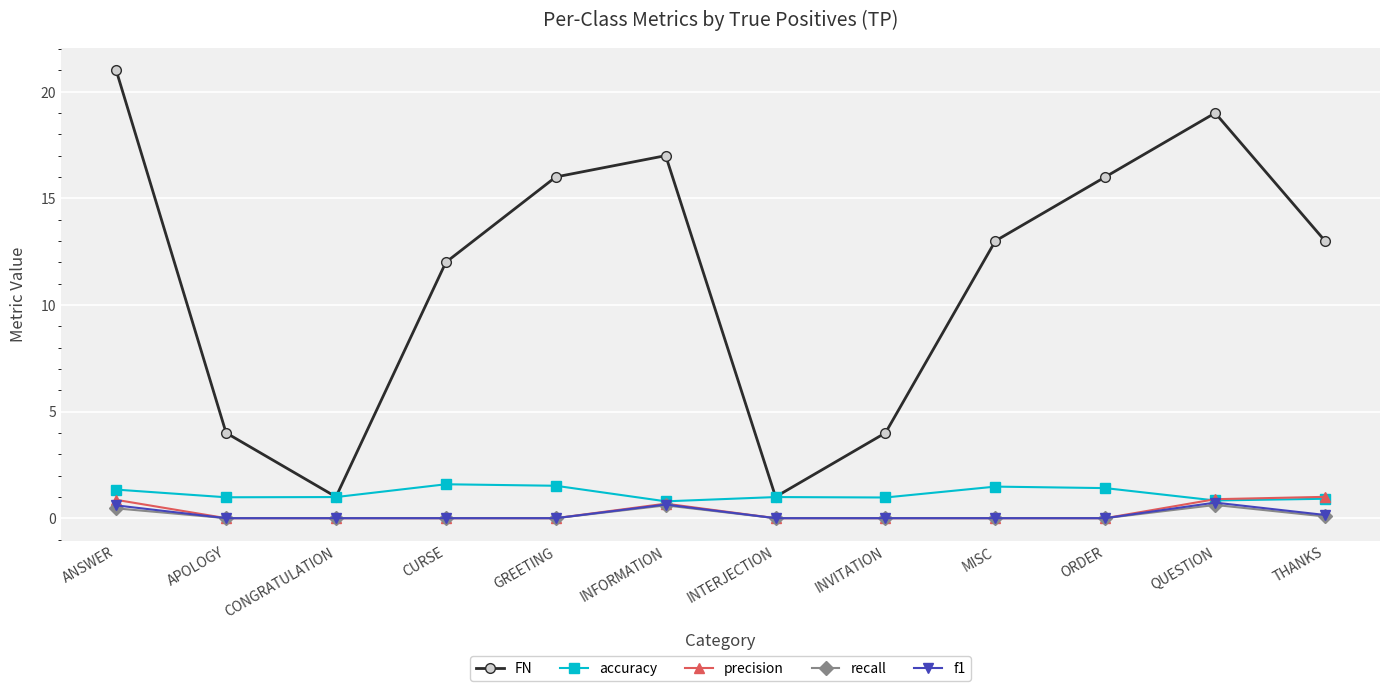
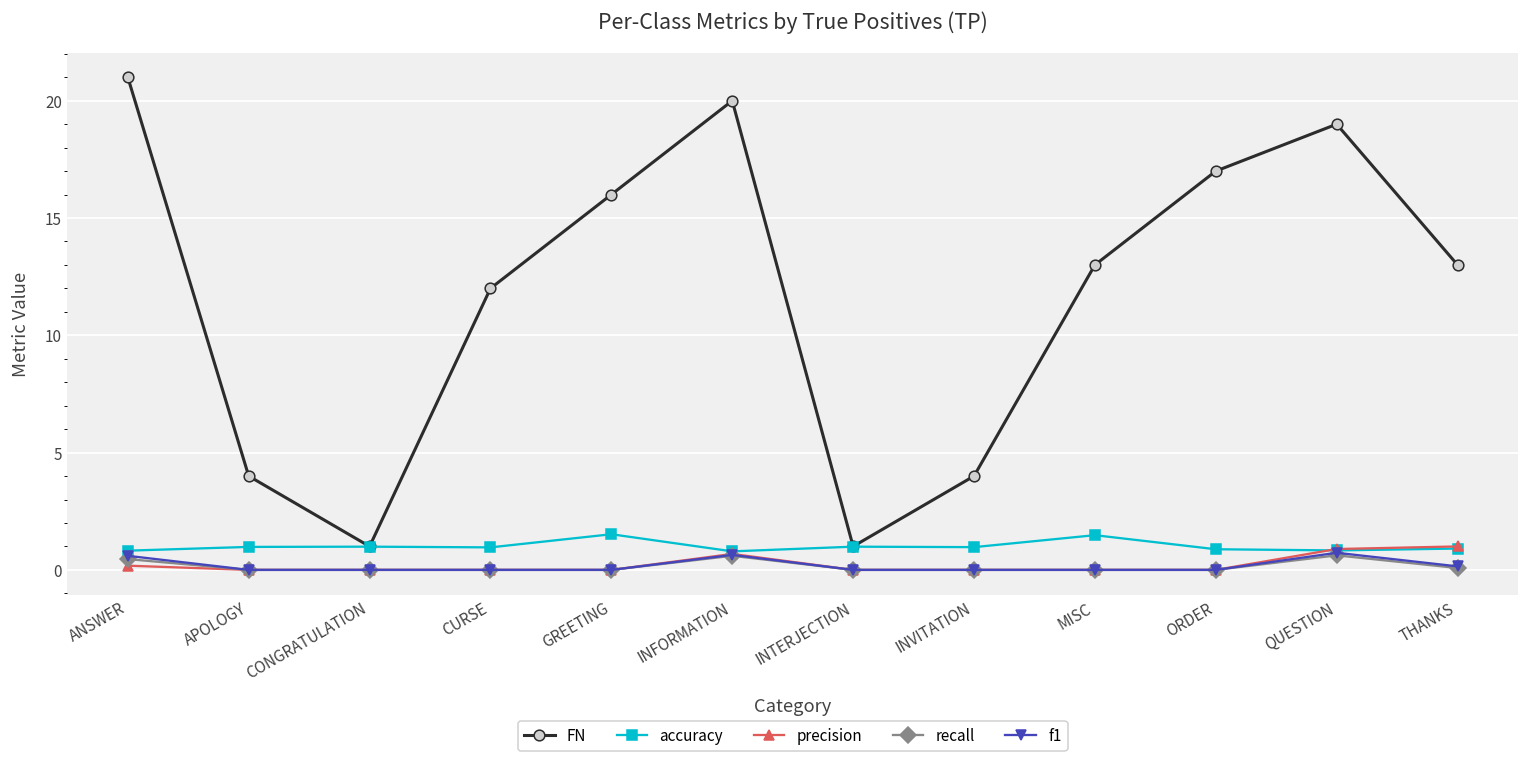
accuracy, ANSWER: 1.3 -> 0.8
precision, ANSWER: 0.9 -> 0.2
accuracy, CURSE: 1.6 -> 1.0
FN, INFORMATION: 17 -> 20
FN, ORDER: 16 -> 17
accuracy, ORDER: 1.4 -> 0.9
